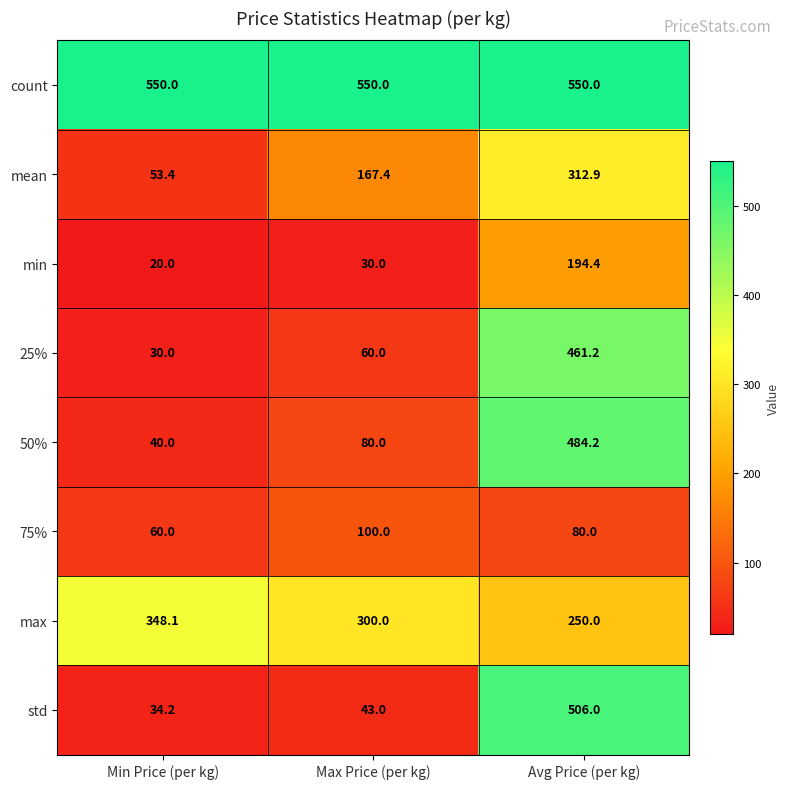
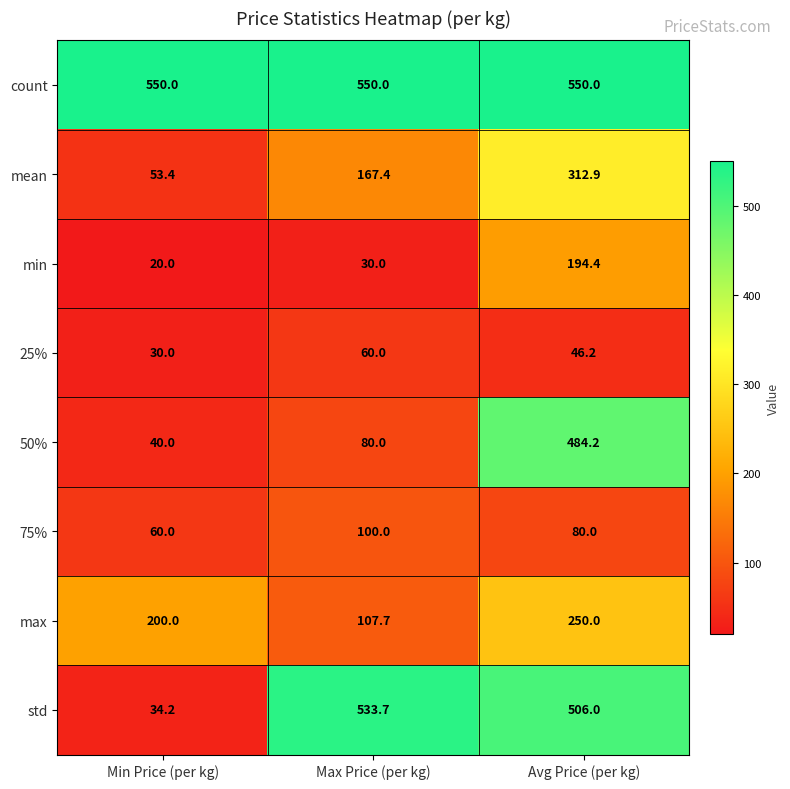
25%, Avg Price (per kg): 461.2 -> 46.2
max, Min Price (per kg): 348.1 -> 200.0
max, Max Price (per kg): 300.0 -> 107.7
std, Max Price (per kg): 43.0 -> 533.7
